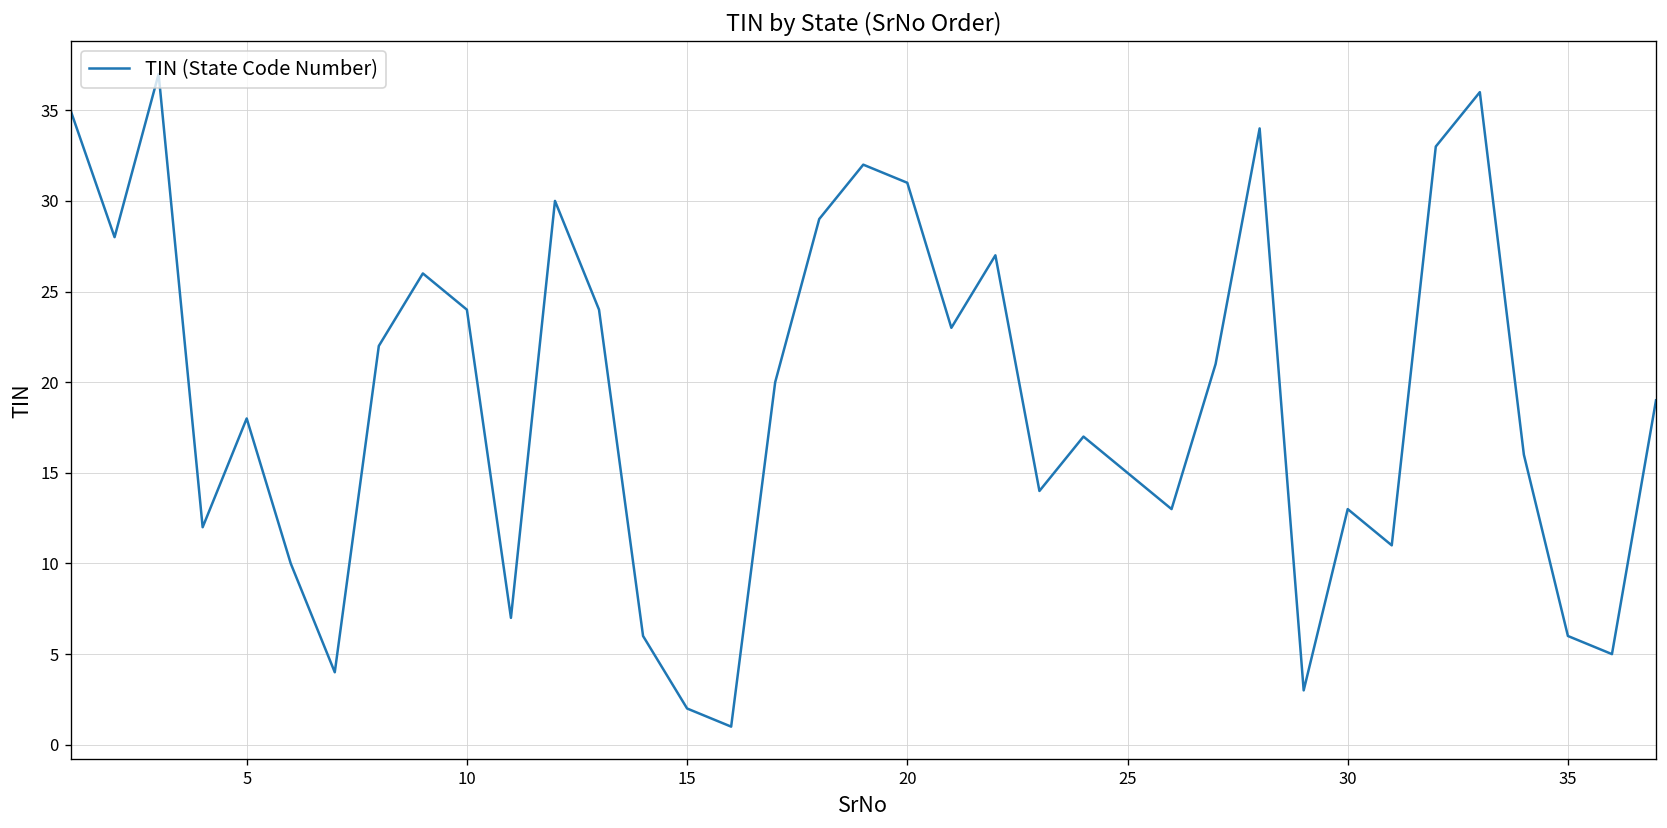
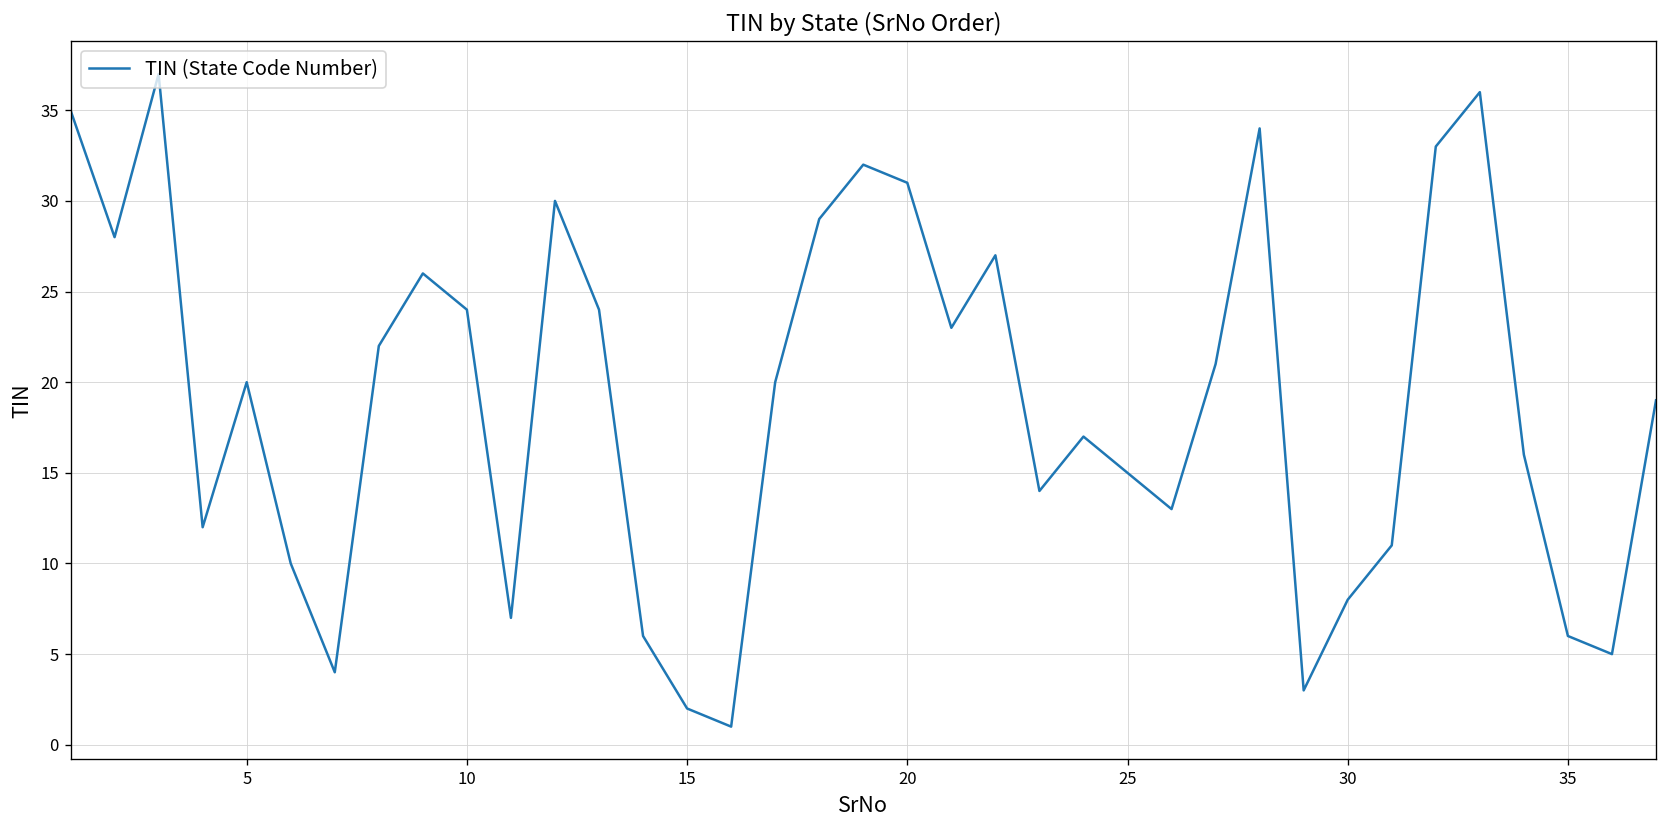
5: 18 -> 20
30: 13 -> 8
